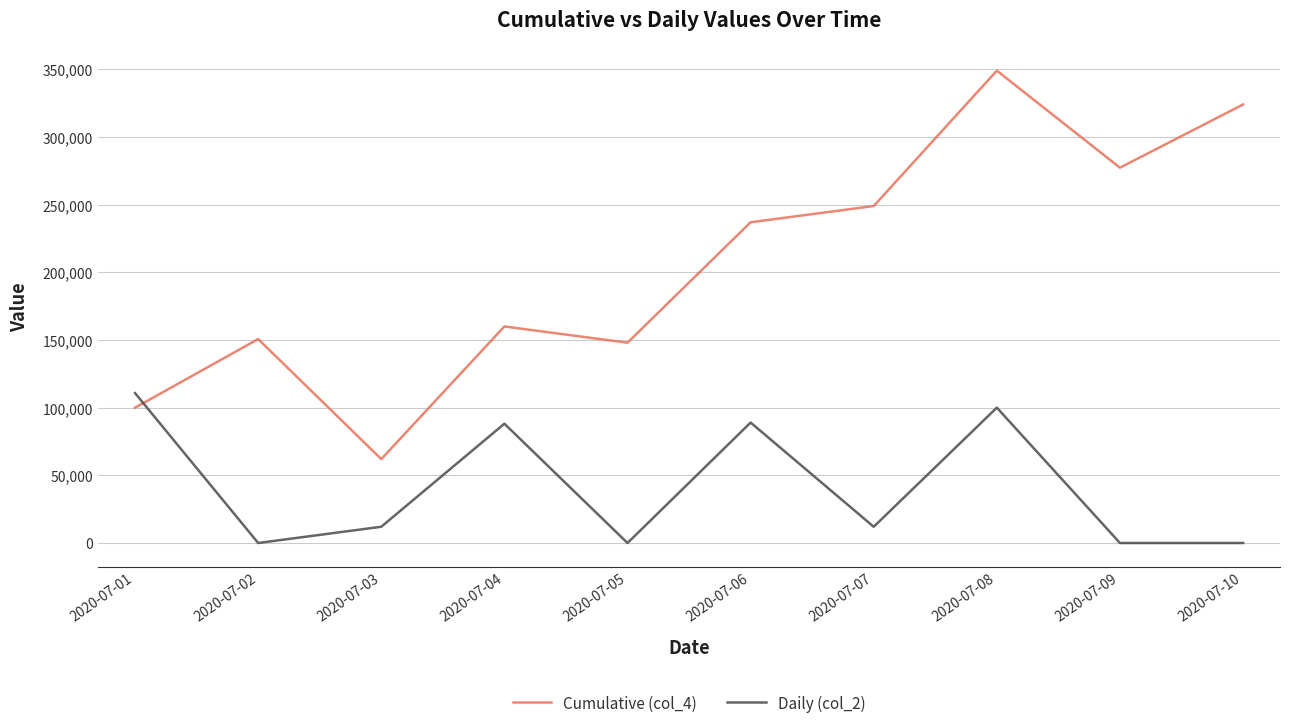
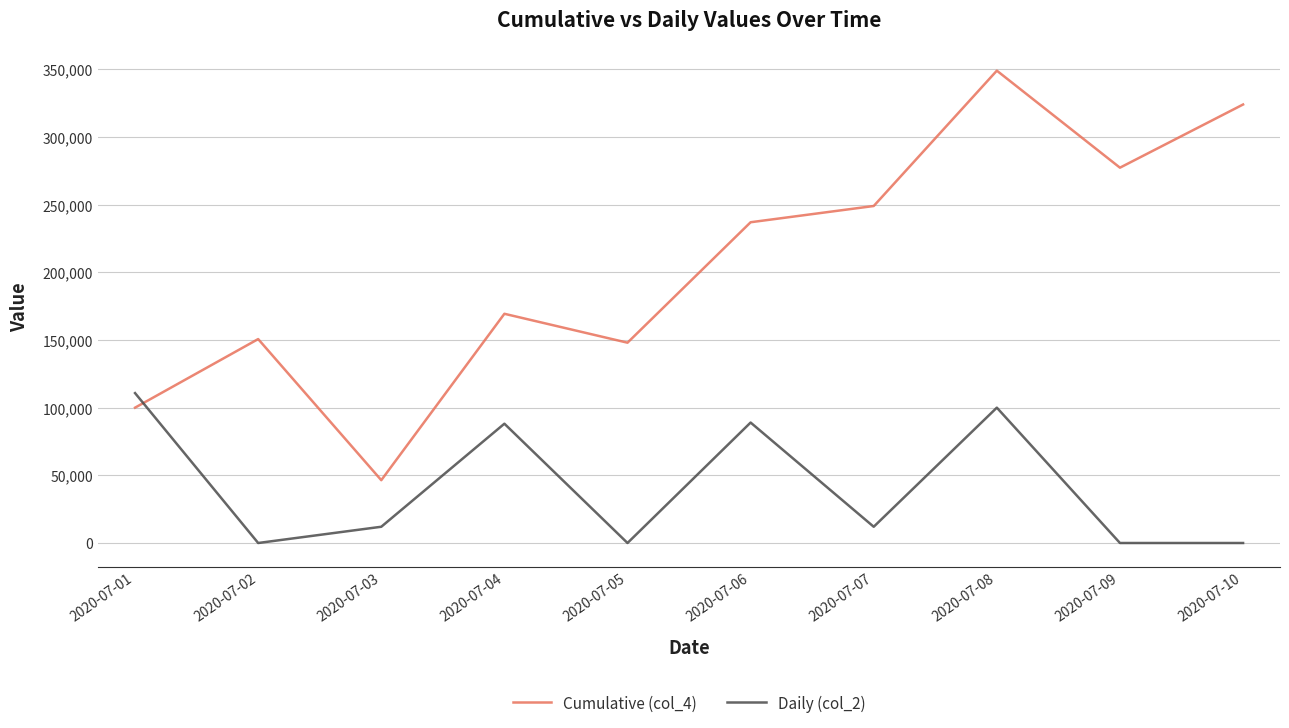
Cumulative (col_4), 2020-07-03: 62,000 -> 46,000
Cumulative (col_4), 2020-07-04: 160,000 -> 169,000
